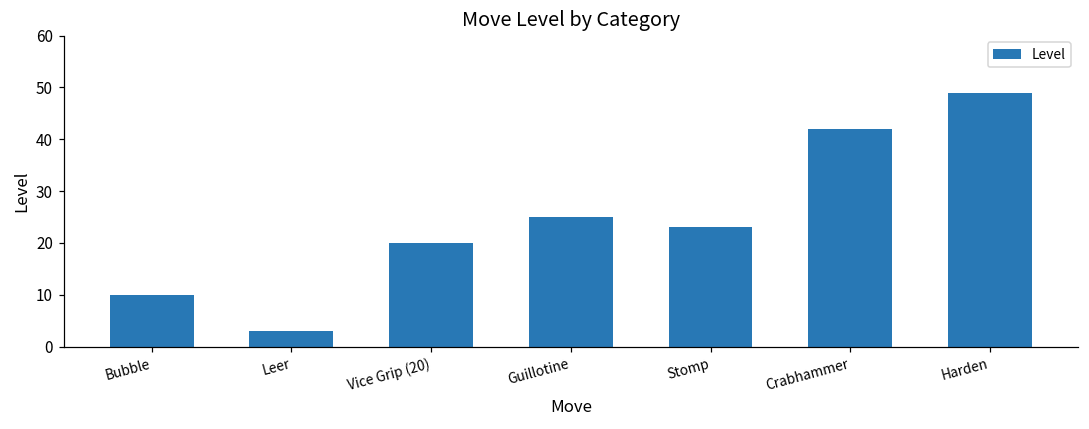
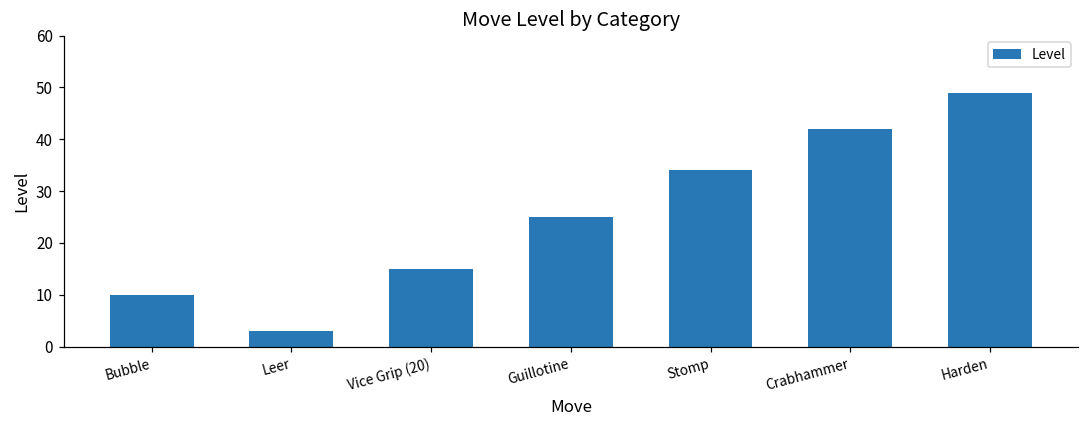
Vice Grip (20): 20 -> 15
Stomp: 23 -> 34
